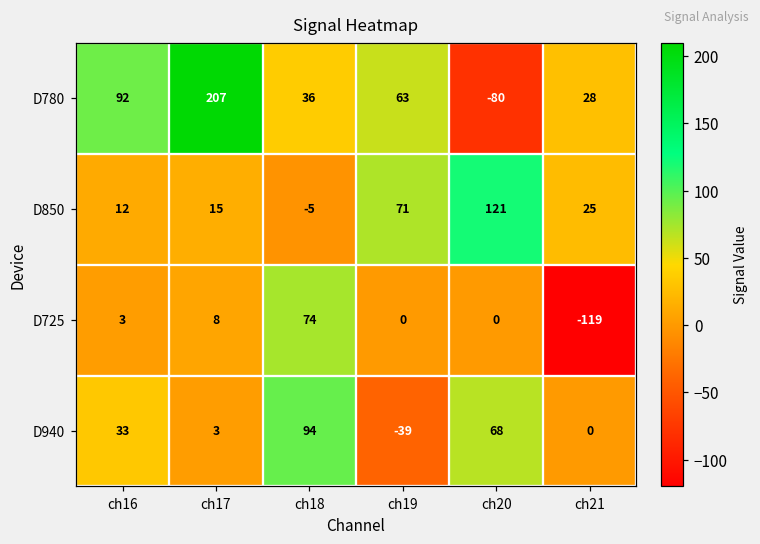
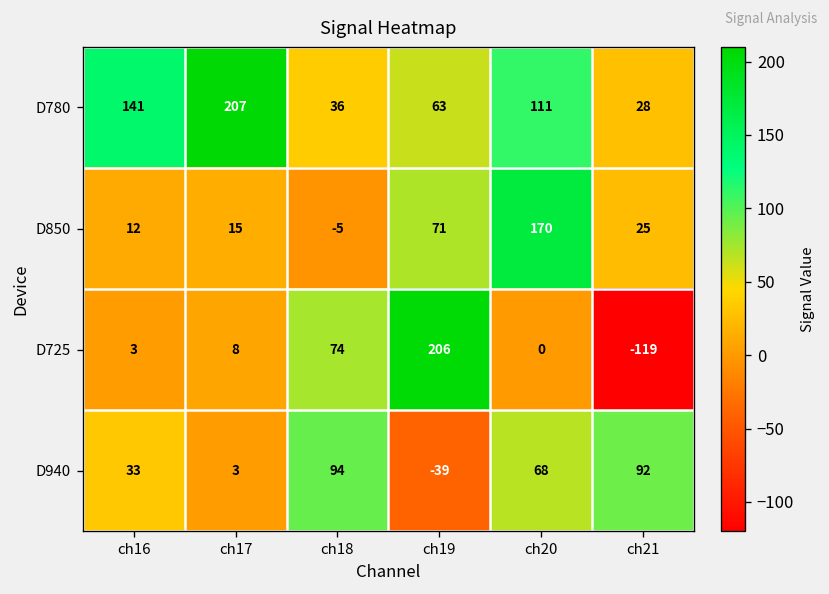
D780, ch16: 92 -> 141
D780, ch20: -80 -> 111
D850, ch20: 121 -> 170
D725, ch19: 0 -> 206
D940, ch21: 0 -> 92
